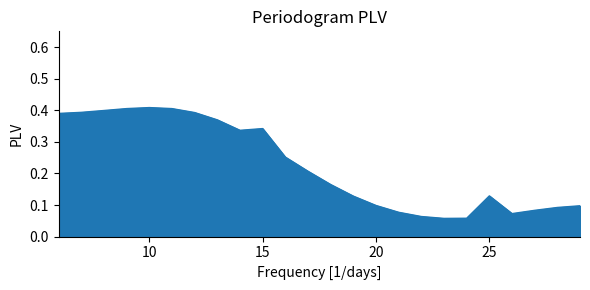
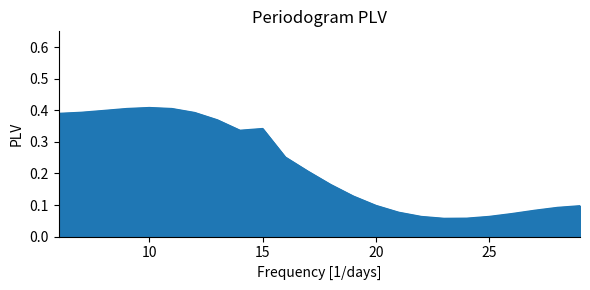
25: 0.13 -> 0.06
